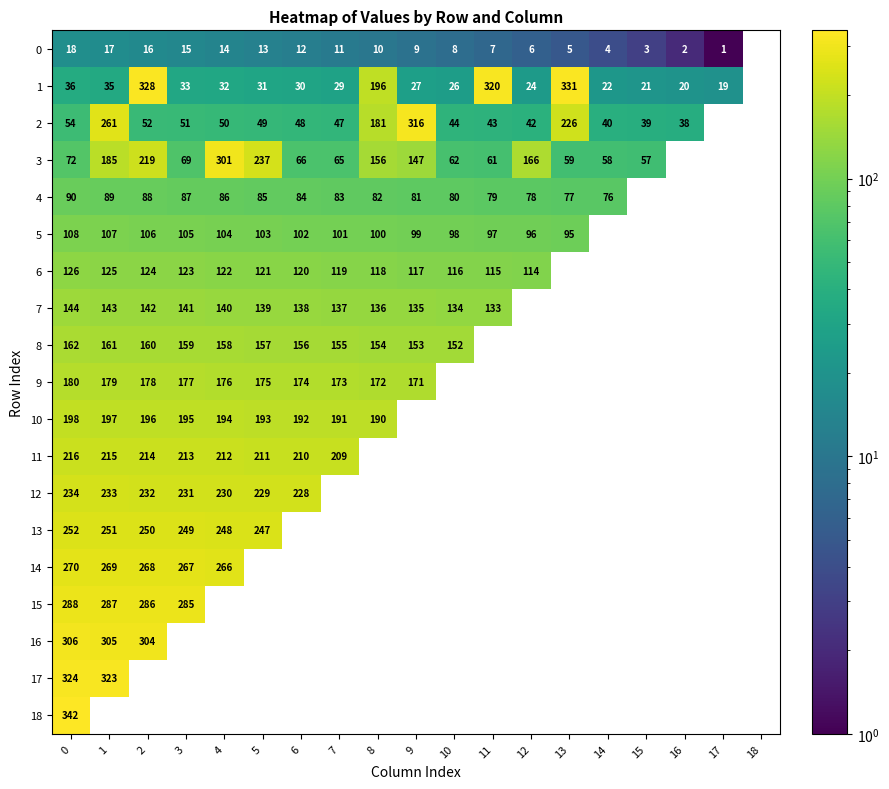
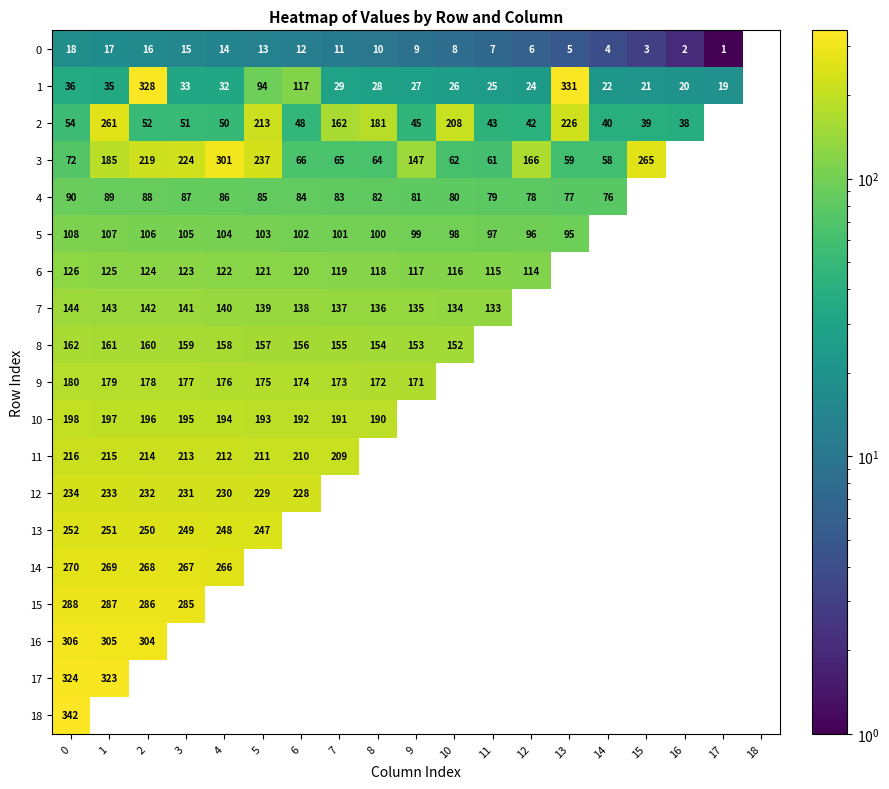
1, 5: 31 -> 94
1, 6: 30 -> 117
1, 8: 196 -> 28
1, 11: 320 -> 25
2, 5: 49 -> 213
2, 7: 47 -> 162
2, 9: 316 -> 45
2, 10: 44 -> 208
3, 3: 69 -> 224
3, 8: 156 -> 64
3, 15: 57 -> 265
